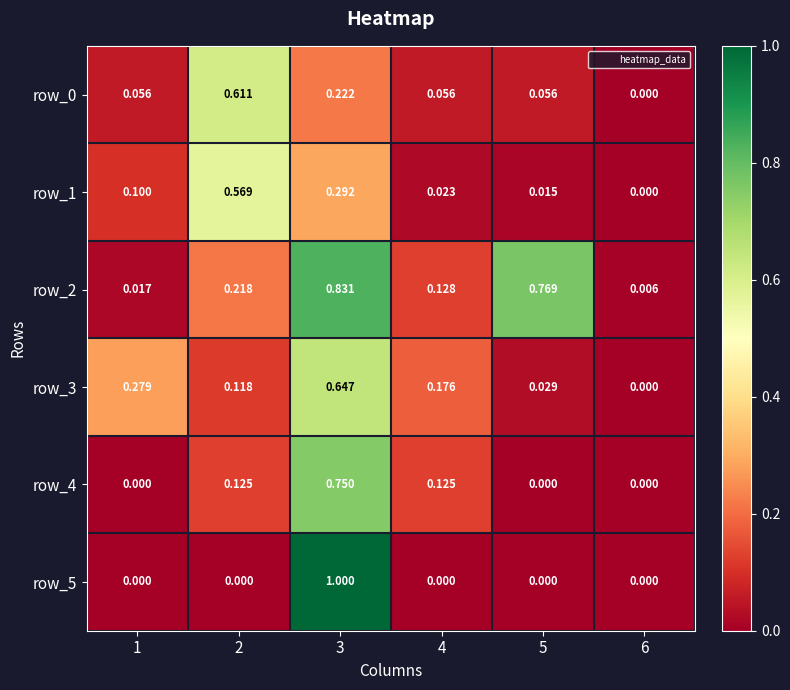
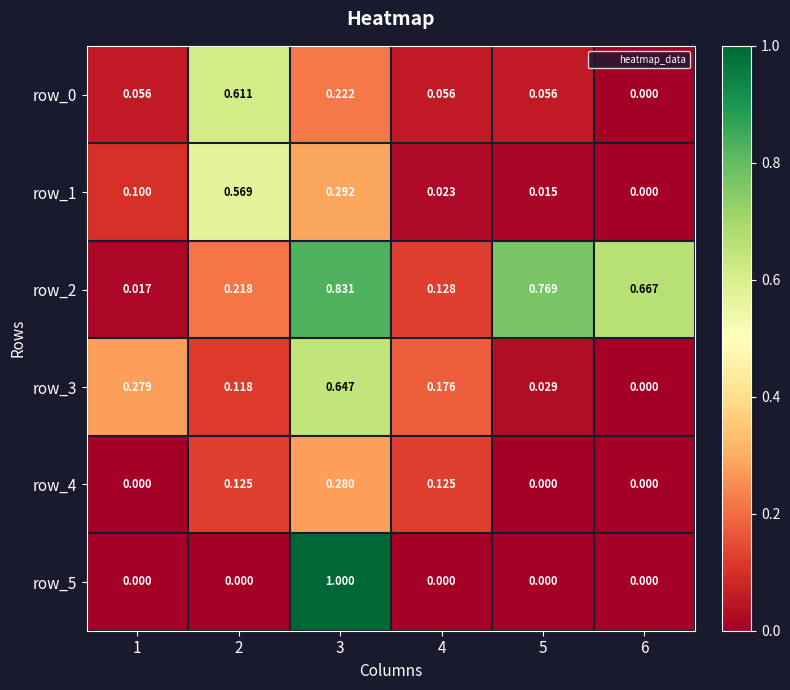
row_2, 6: 0.006 -> 0.667
row_4, 3: 0.750 -> 0.280
